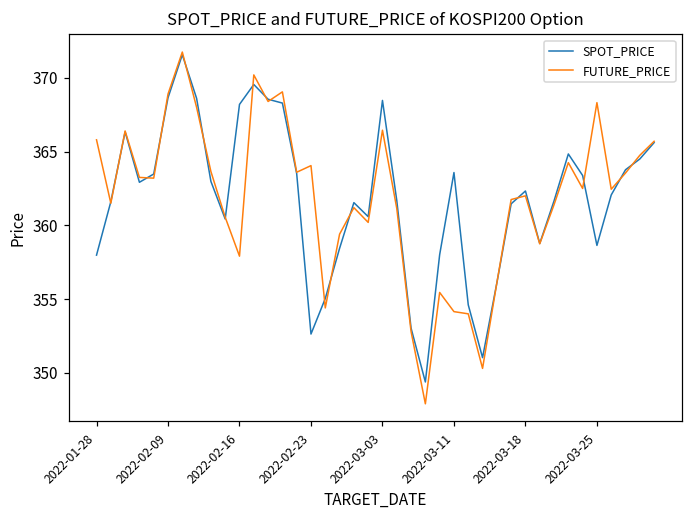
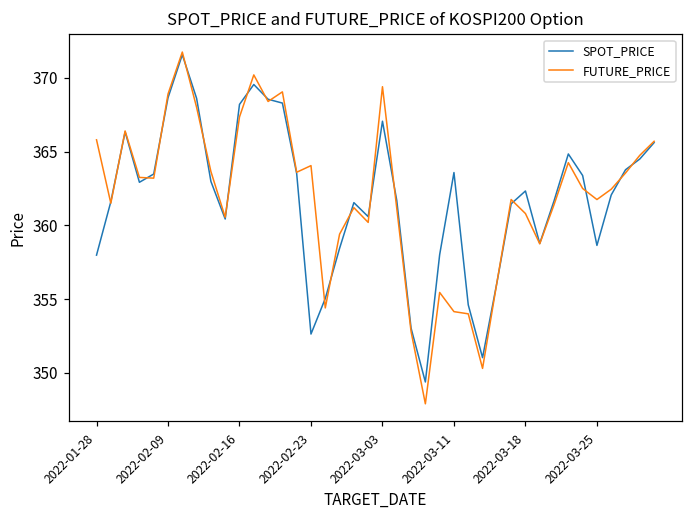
FUTURE_PRICE, 2022-02-16: 357.9 -> 367.4
SPOT_PRICE, 2022-03-03: 368.5 -> 367.1
FUTURE_PRICE, 2022-03-03: 366.5 -> 369.4
FUTURE_PRICE, 2022-03-18: 362.0 -> 360.8
FUTURE_PRICE, 2022-03-25: 368.3 -> 361.8
